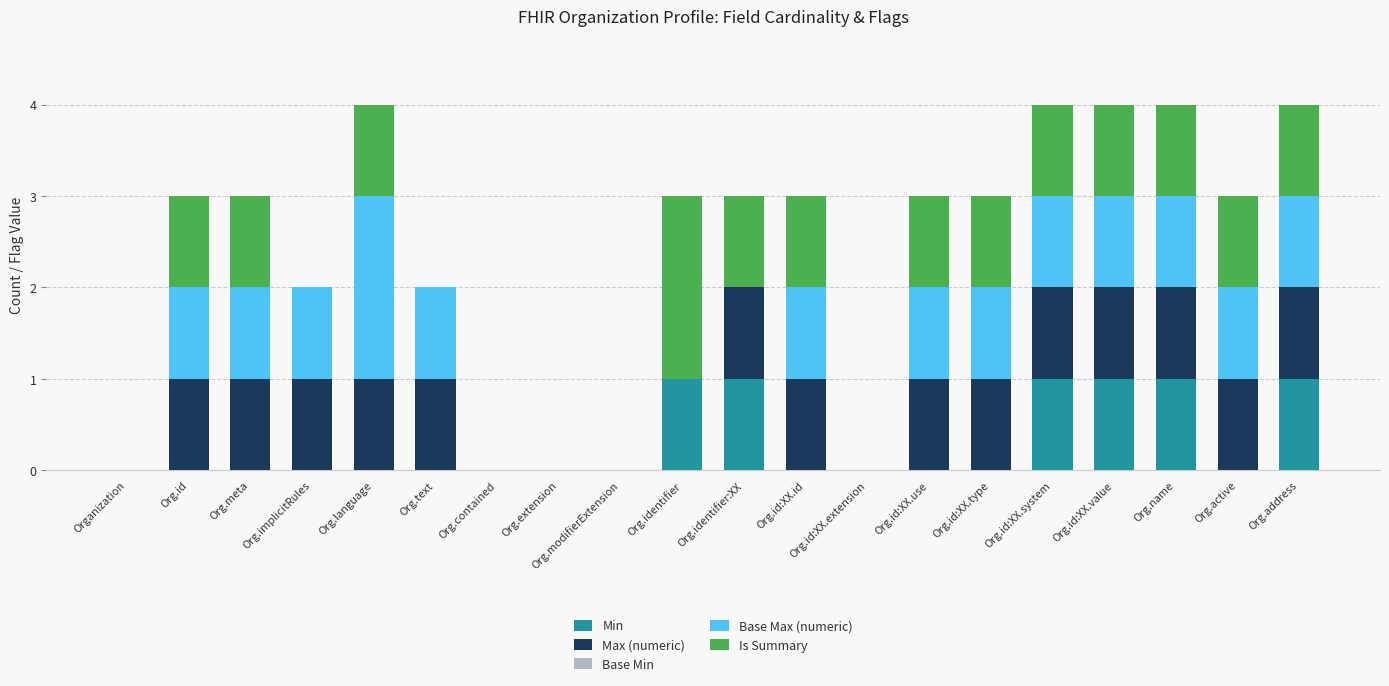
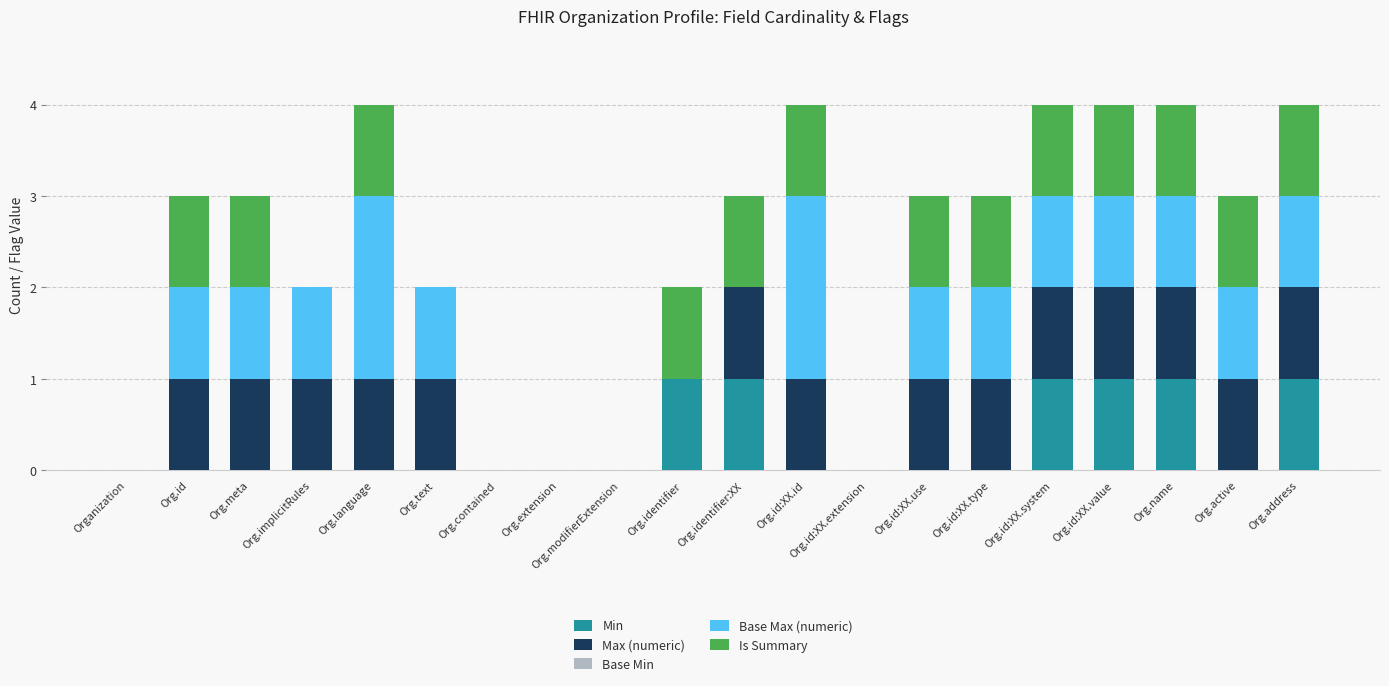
Is Summary, Org.identifier: 2 -> 1
Base Max (numeric), Org.id:XX.id: 1 -> 2
